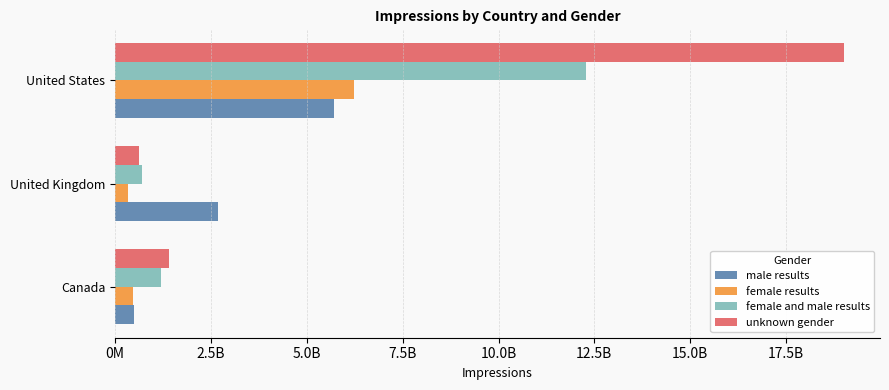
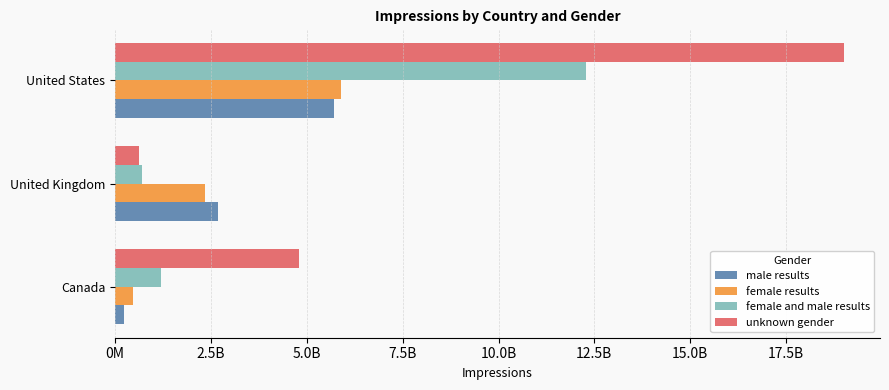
female results, United States: 6200000000 -> 5900000000
female results, United Kingdom: 300000000 -> 2300000000
unknown gender, Canada: 1400000000 -> 4800000000
male results, Canada: 500000000 -> 200000000
